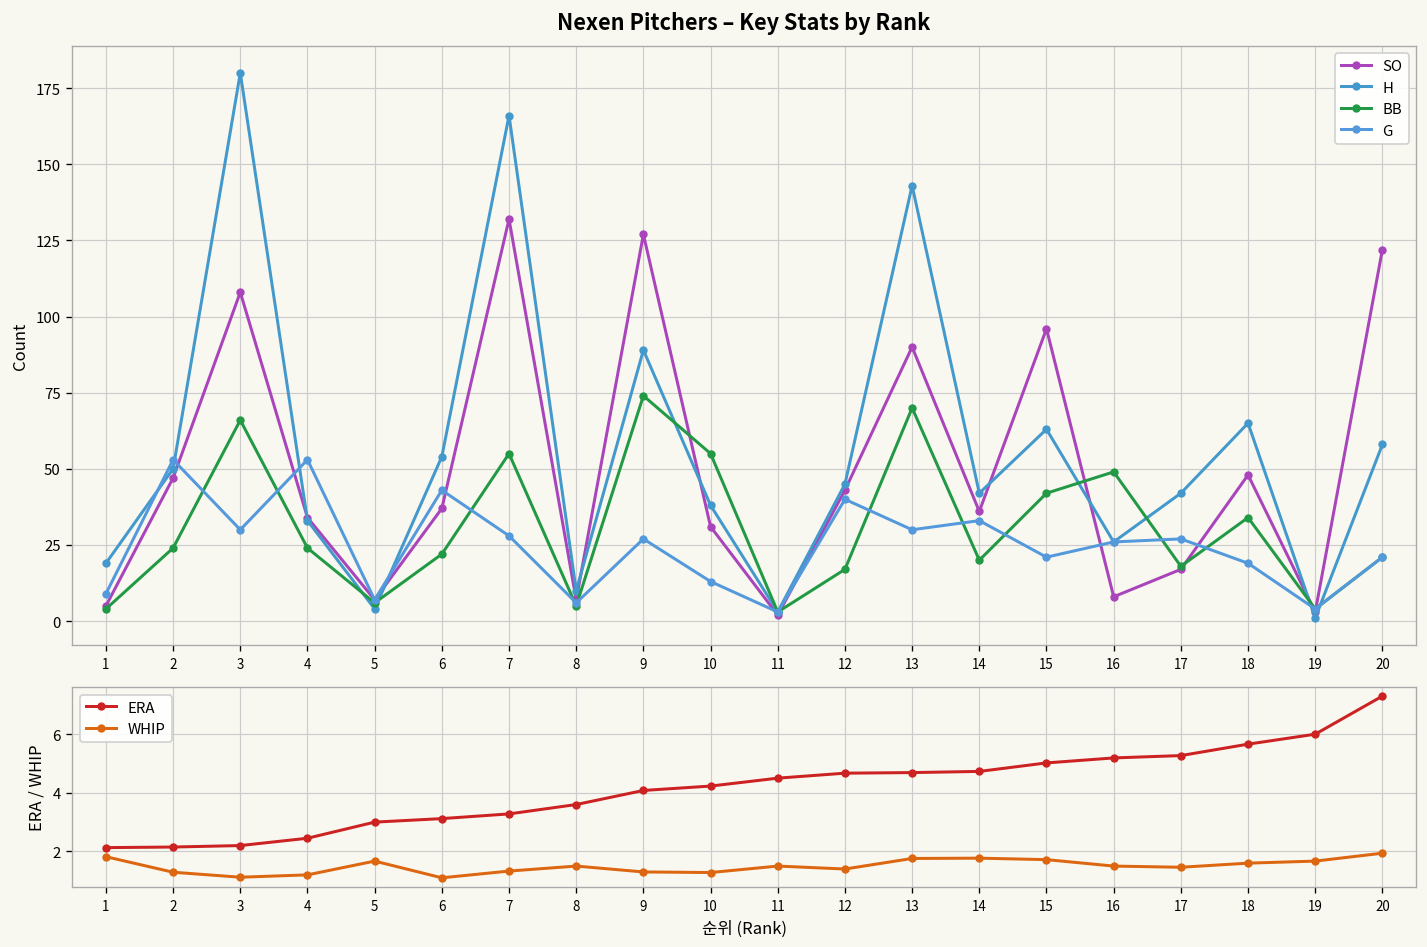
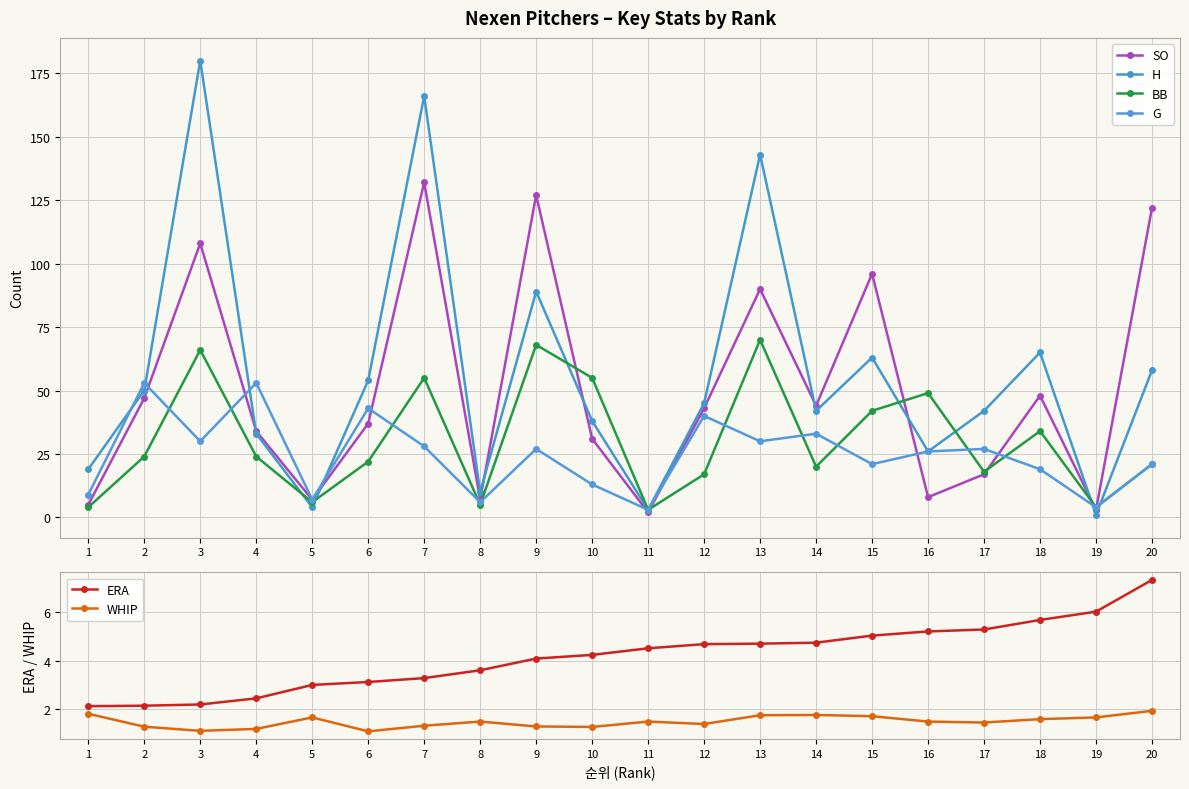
Nexen Pitchers – Key Stats by Rank, BB, 9: 74 -> 68
Nexen Pitchers – Key Stats by Rank, SO, 14: 36 -> 44
